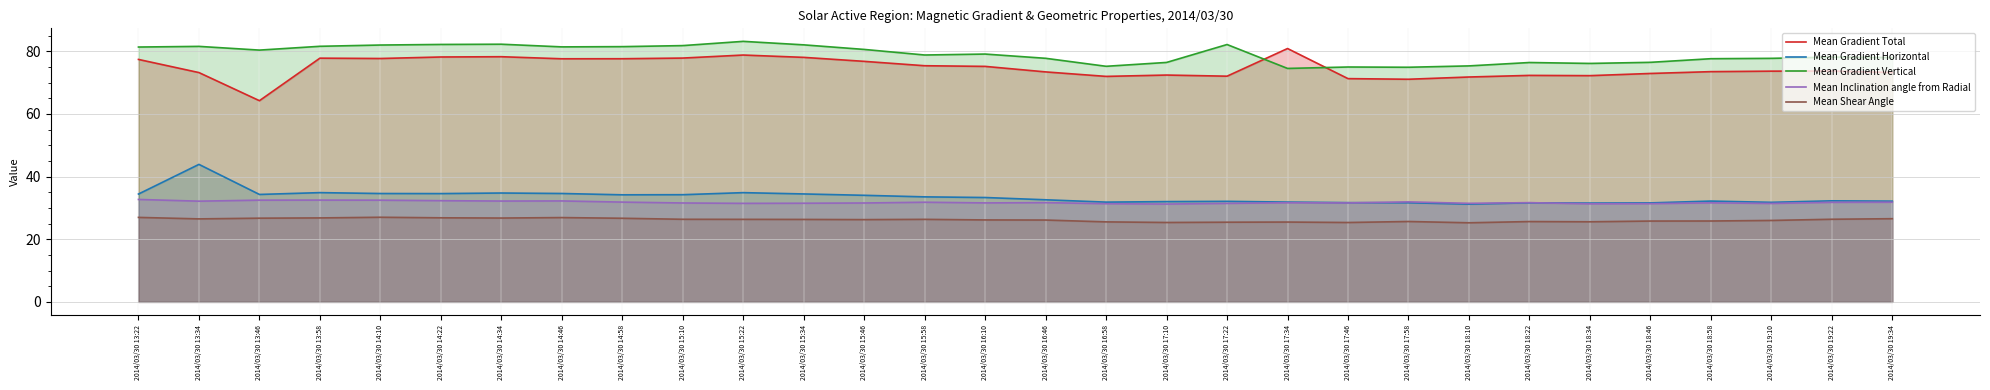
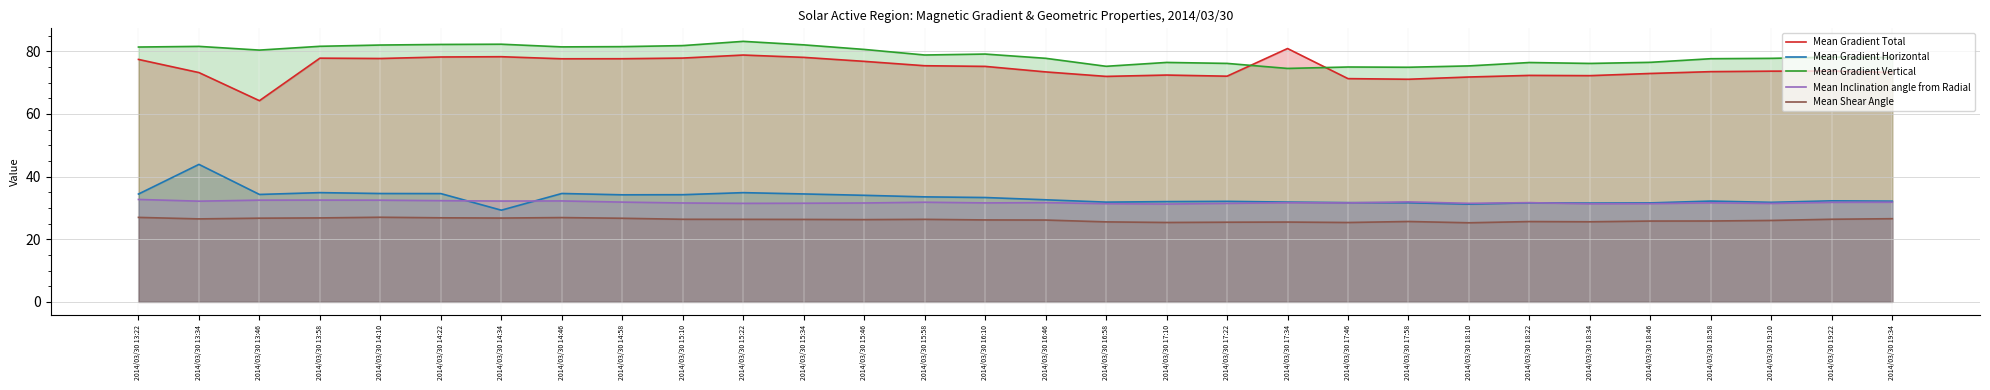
Mean Gradient Horizontal, 2014/03/30 14:34: 35 -> 29
Mean Gradient Vertical, 2014/03/30 17:22: 82 -> 76
